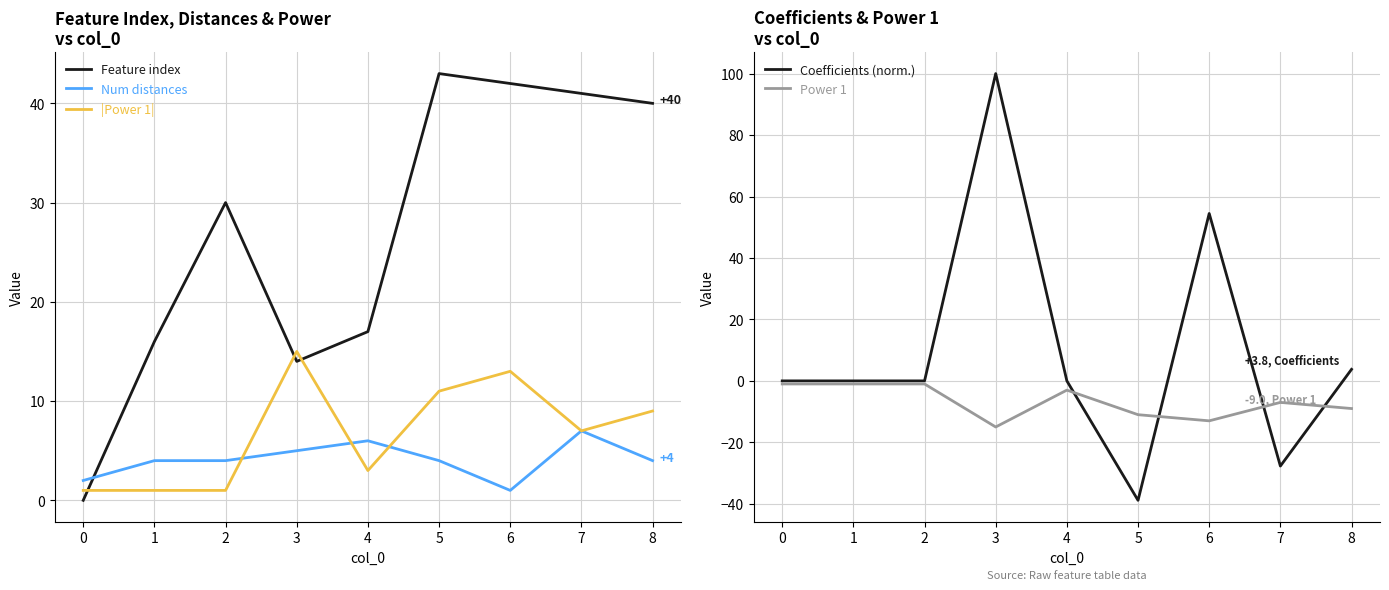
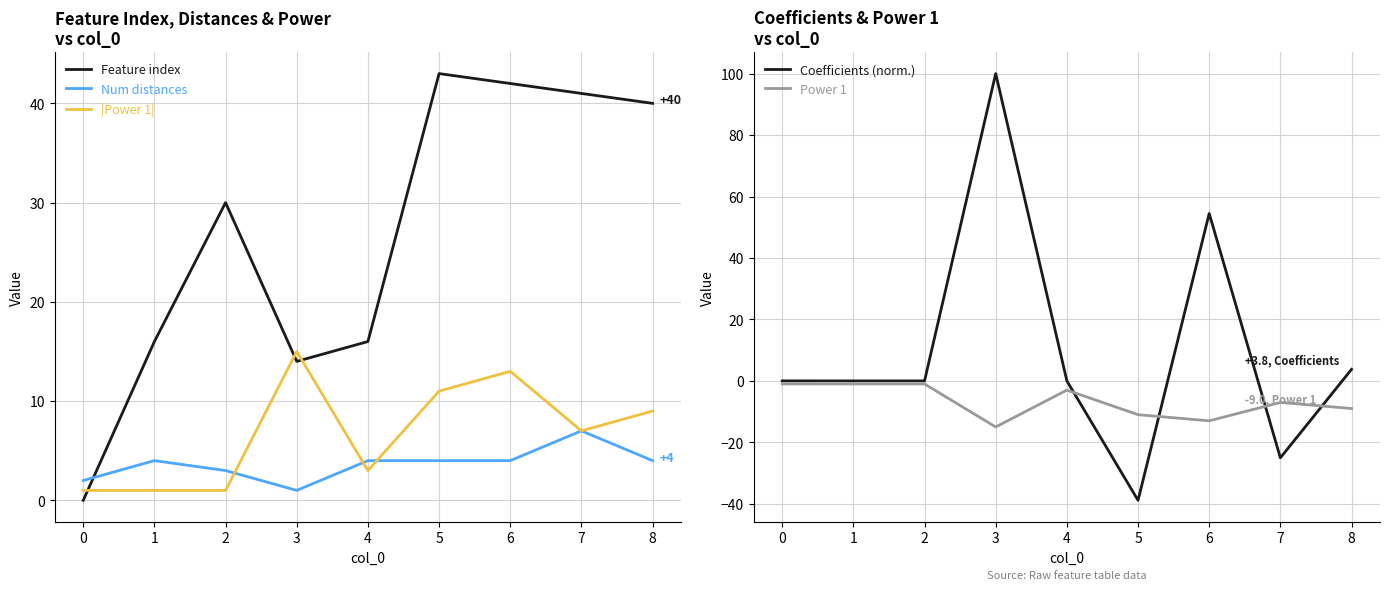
Feature Index, Distances & Power vs col_0, Num distances, 2: 4 -> 3
Feature Index, Distances & Power vs col_0, Num distances, 3: 5 -> 1
Feature Index, Distances & Power vs col_0, Feature index, 4: 17 -> 16
Feature Index, Distances & Power vs col_0, Num distances, 4: 6 -> 4
Feature Index, Distances & Power vs col_0, Num distances, 6: 1 -> 4
Coefficients & Power 1 vs col_0, Coefficients (norm.), 7: -28 -> -25
